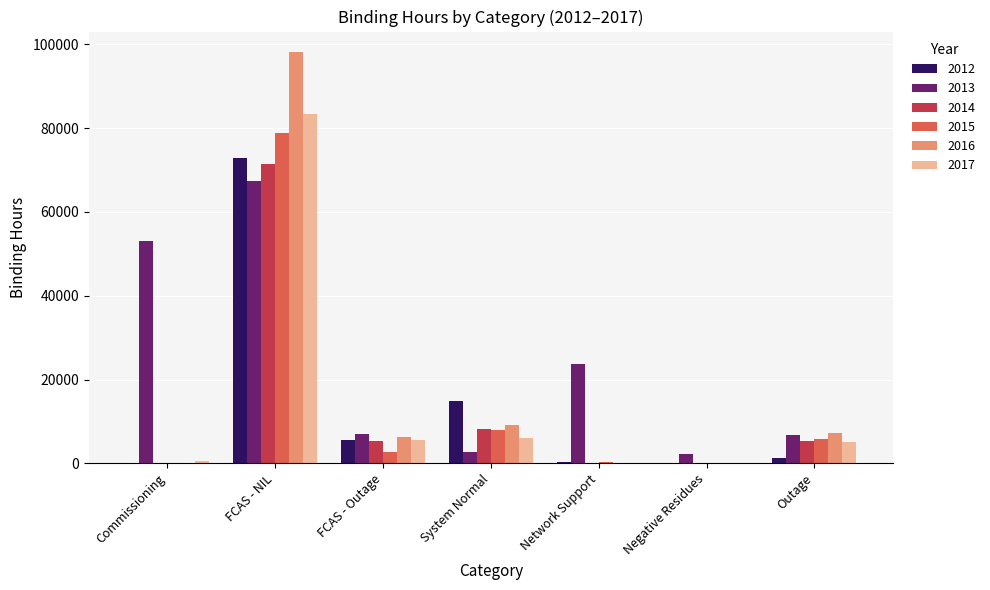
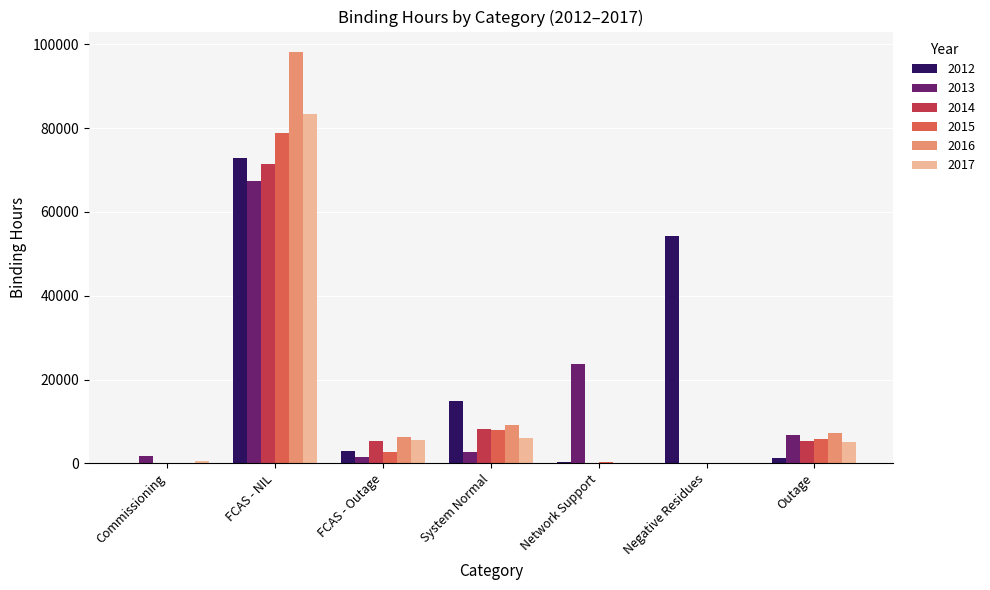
2013, Commissioning: 53000 -> 2000
2012, FCAS - Outage: 6000 -> 3000
2013, FCAS - Outage: 7000 -> 2000
2012, Negative Residues: 0 -> 54000
2013, Negative Residues: 2000 -> 0
